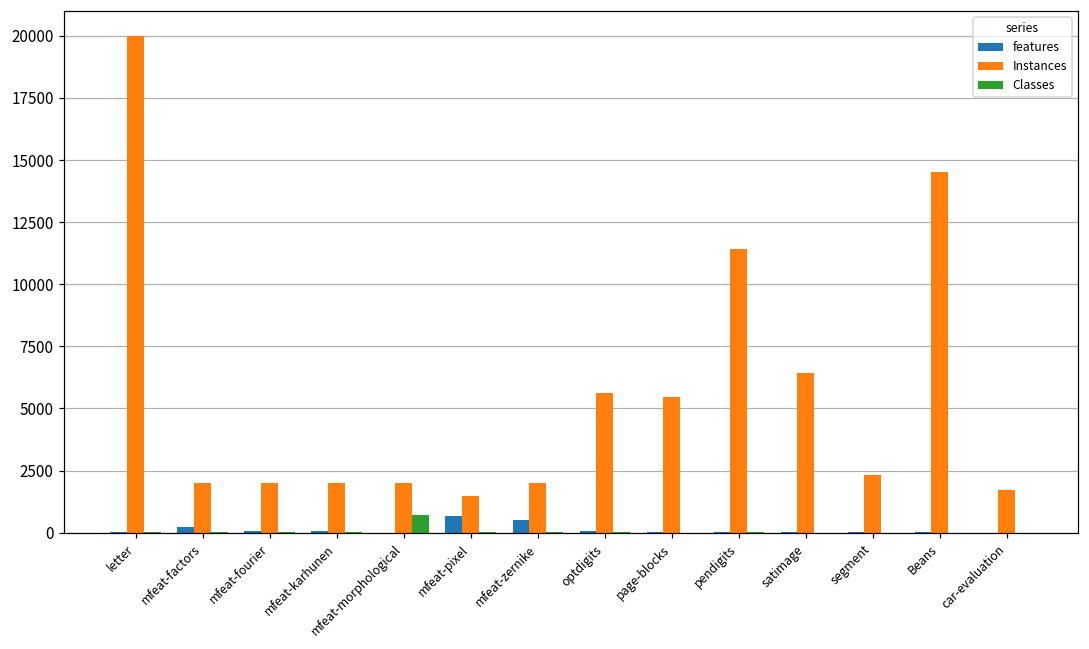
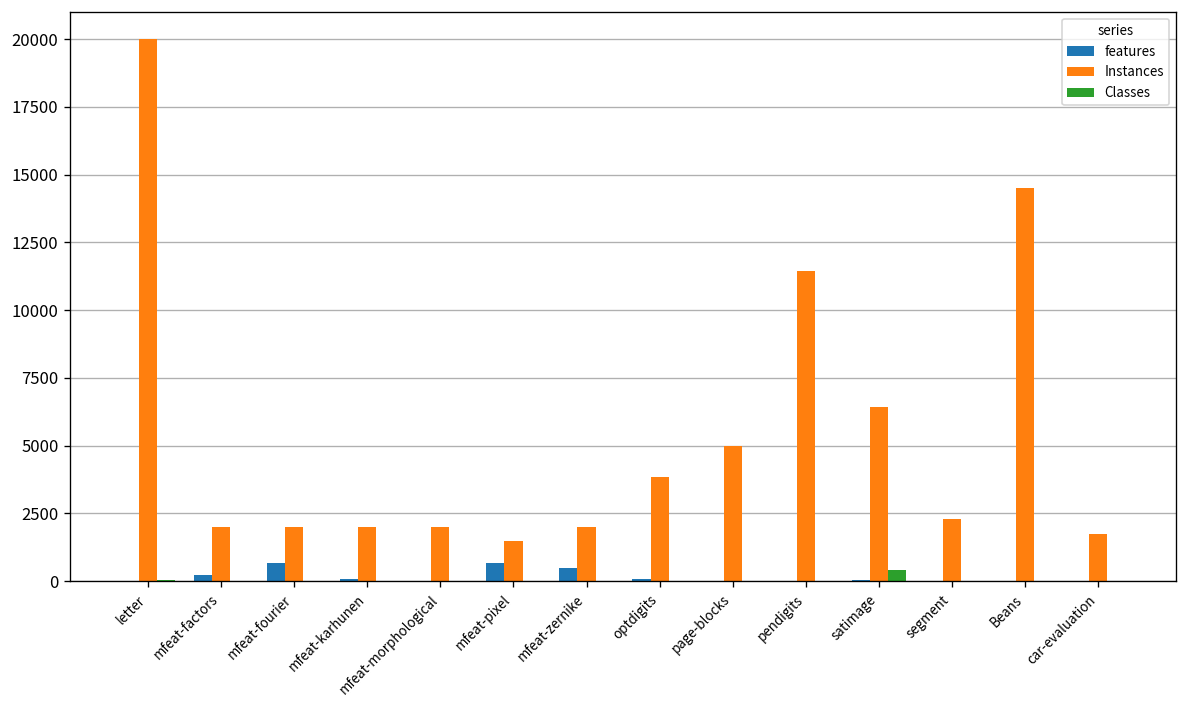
features, mfeat-fourier: 100 -> 700
Classes, mfeat-morphological: 700 -> 0
Instances, optdigits: 5600 -> 3900
Instances, page-blocks: 5500 -> 5000
Classes, satimage: 0 -> 400
